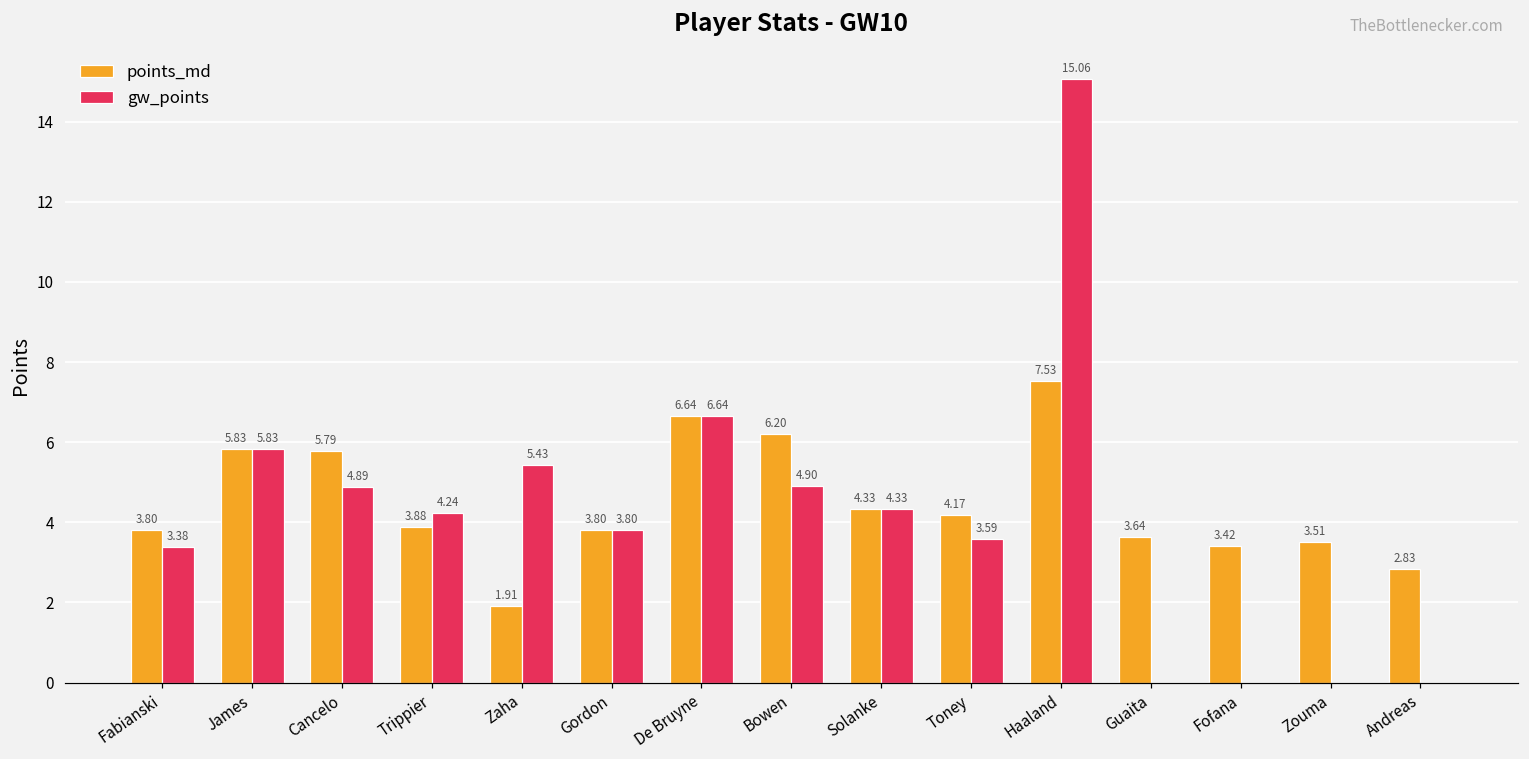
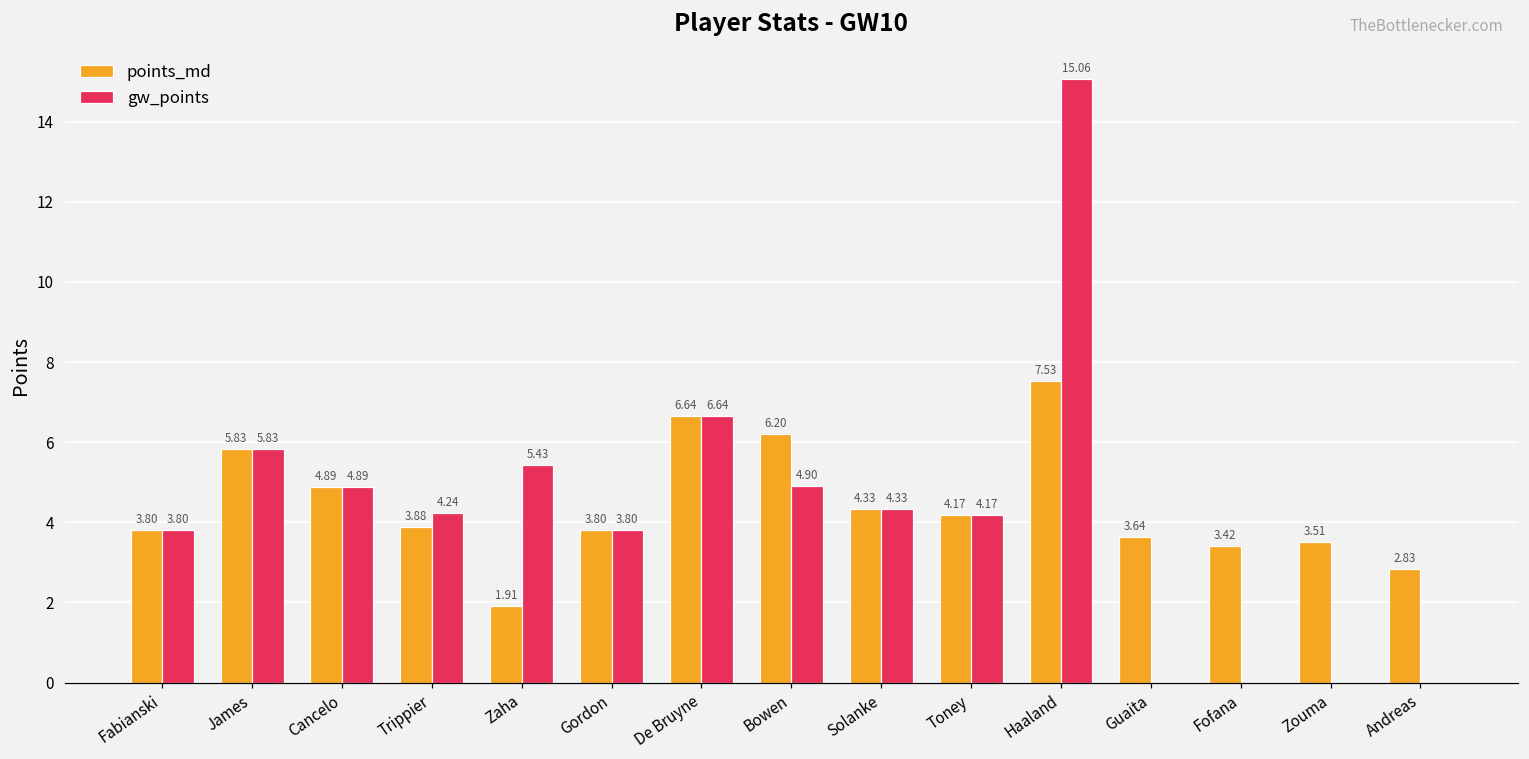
gw_points, Fabianski: 3.38 -> 3.80
points_md, Cancelo: 5.79 -> 4.89
gw_points, Toney: 3.59 -> 4.17
